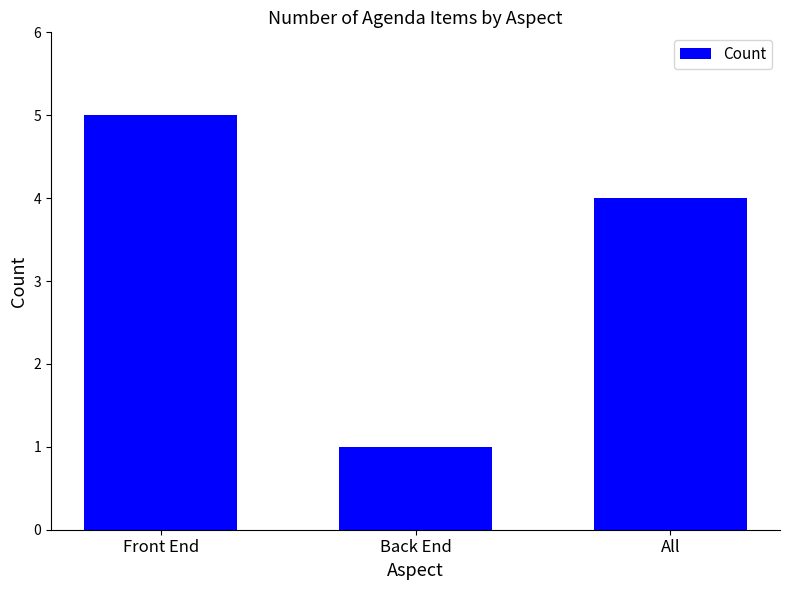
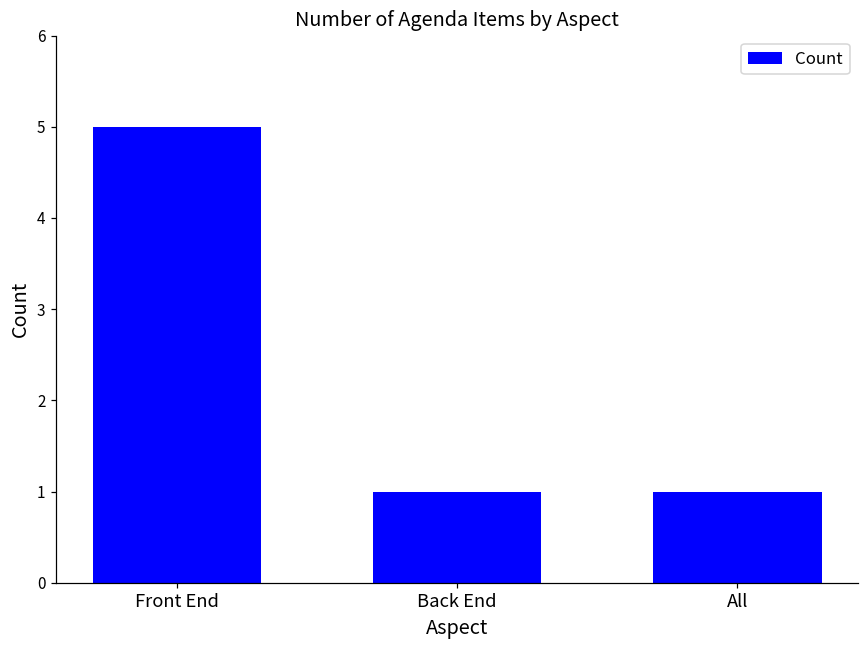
All: 4 -> 1
